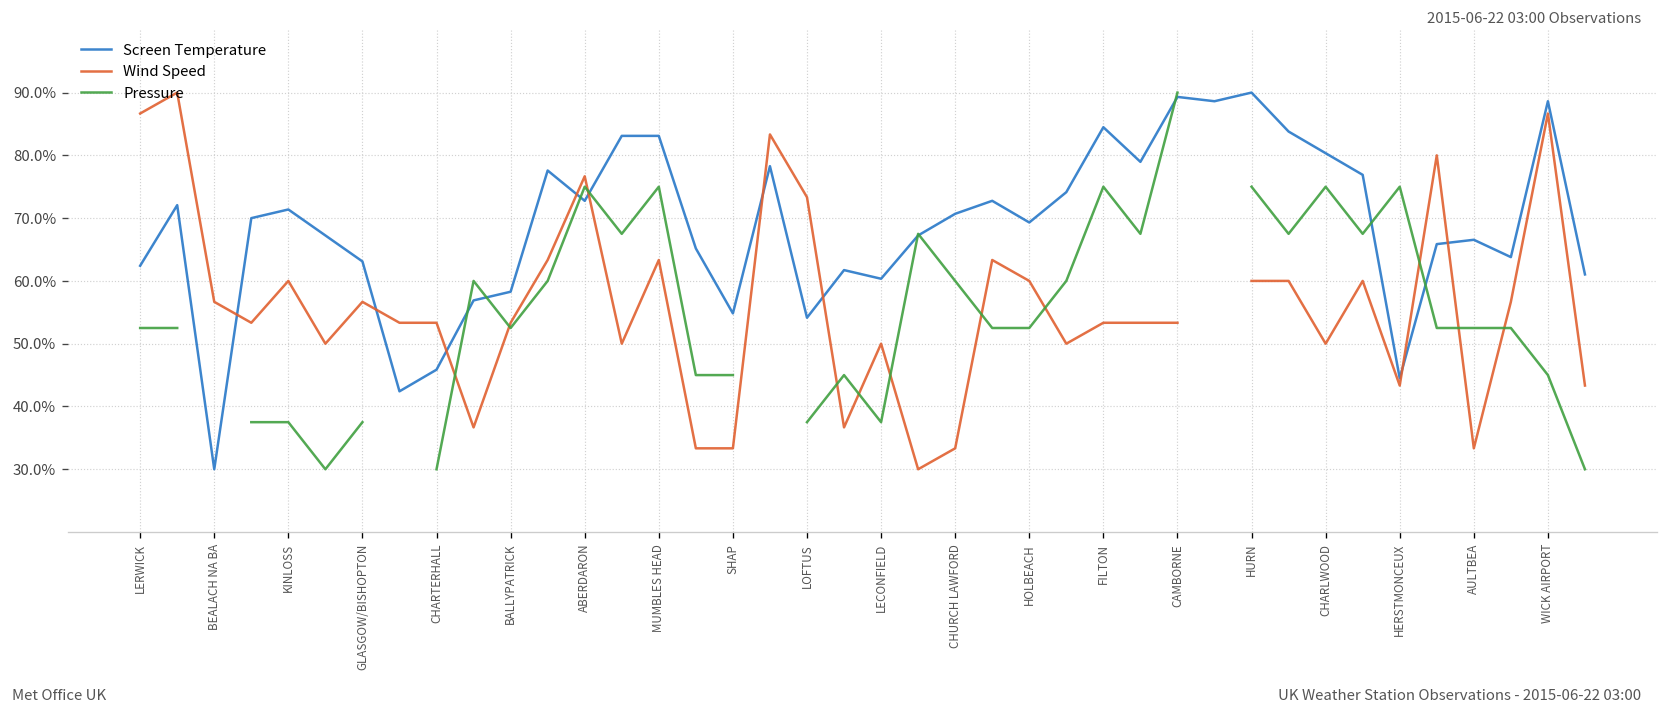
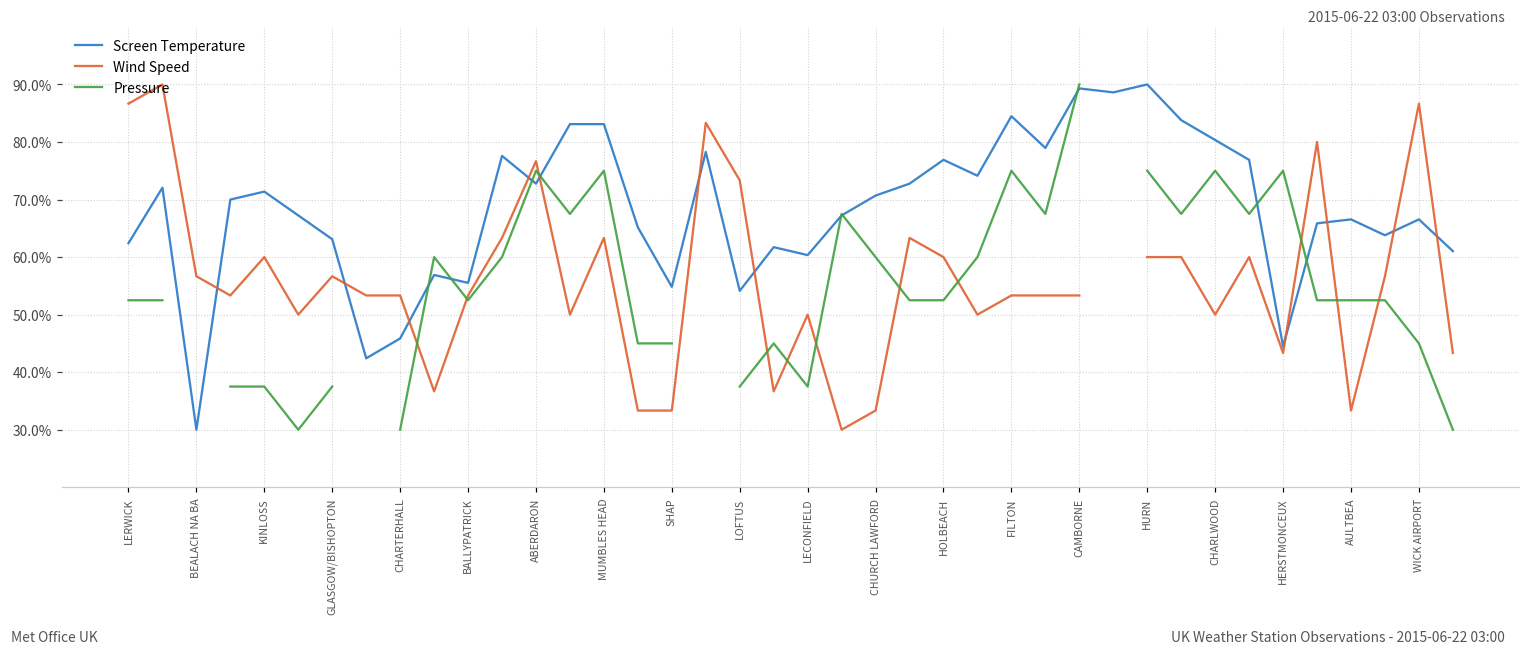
Screen Temperature, BALLYPATRICK: 58% -> 56%
Screen Temperature, HOLBEACH: 69% -> 77%
Screen Temperature, WICK AIRPORT: 89% -> 67%
